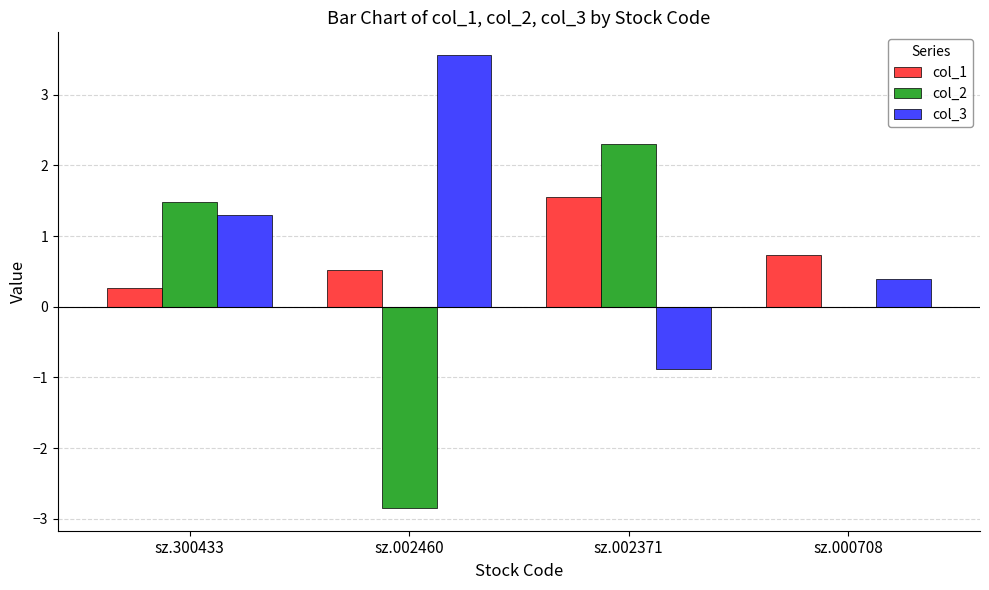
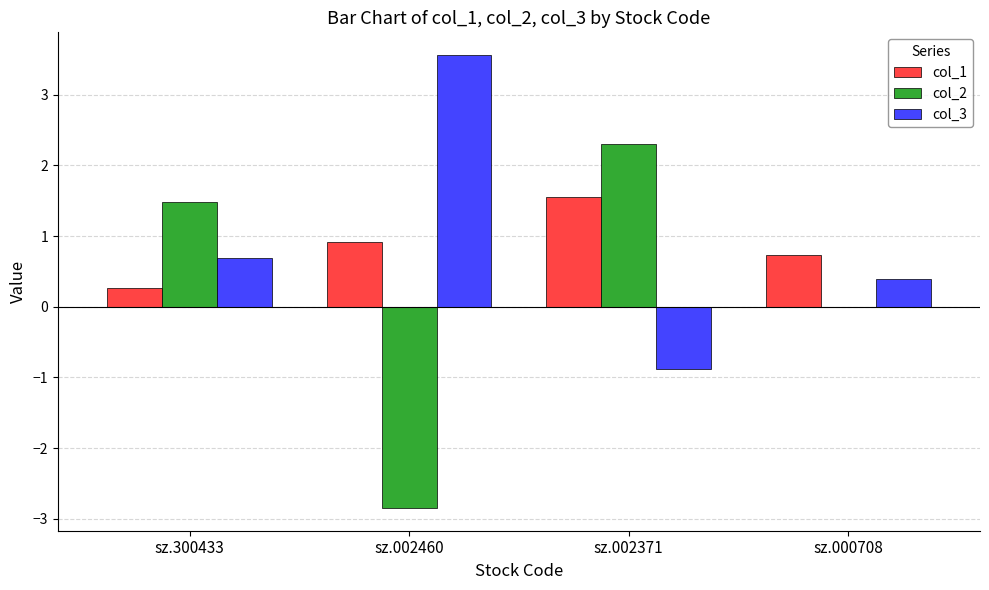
col_3, sz.300433: 1.3 -> 0.7
col_1, sz.002460: 0.5 -> 0.9
